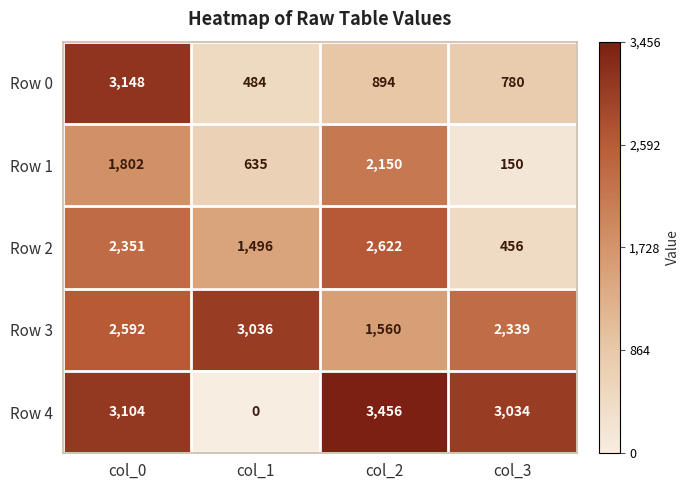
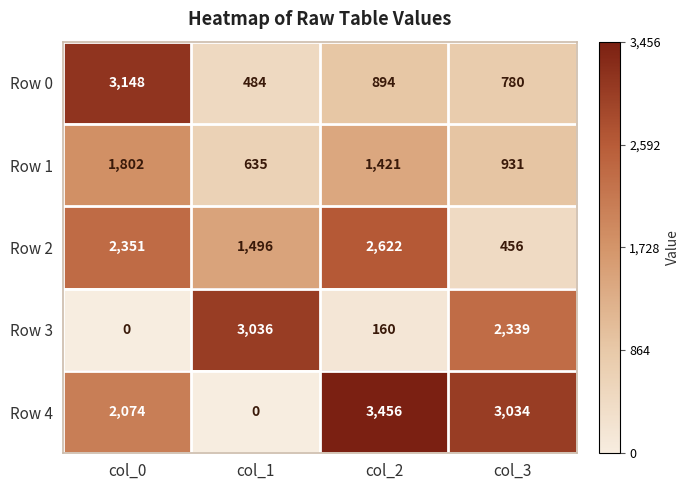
Row 1, col_2: 2,150 -> 1,421
Row 1, col_3: 150 -> 931
Row 3, col_0: 2,592 -> 0
Row 3, col_2: 1,560 -> 160
Row 4, col_0: 3,104 -> 2,074
